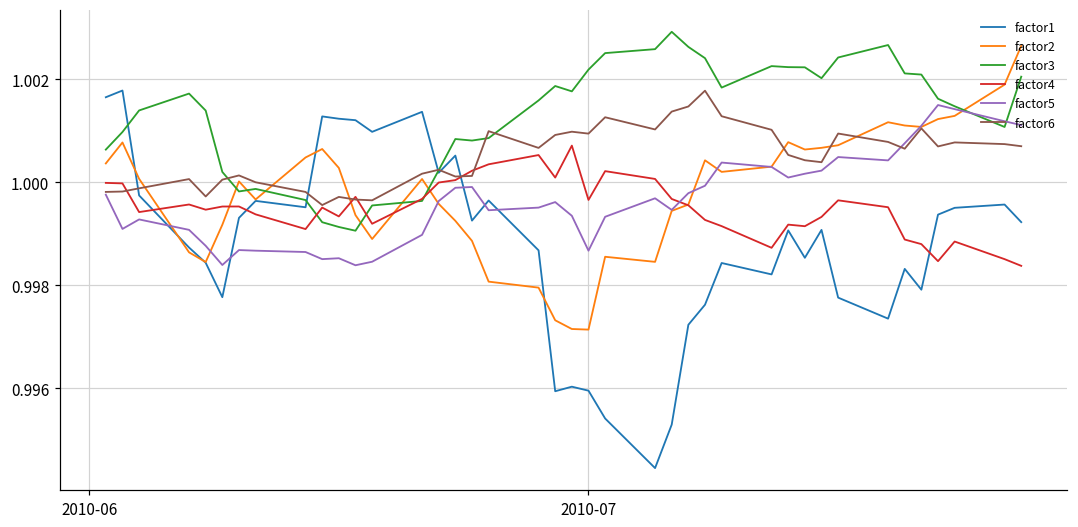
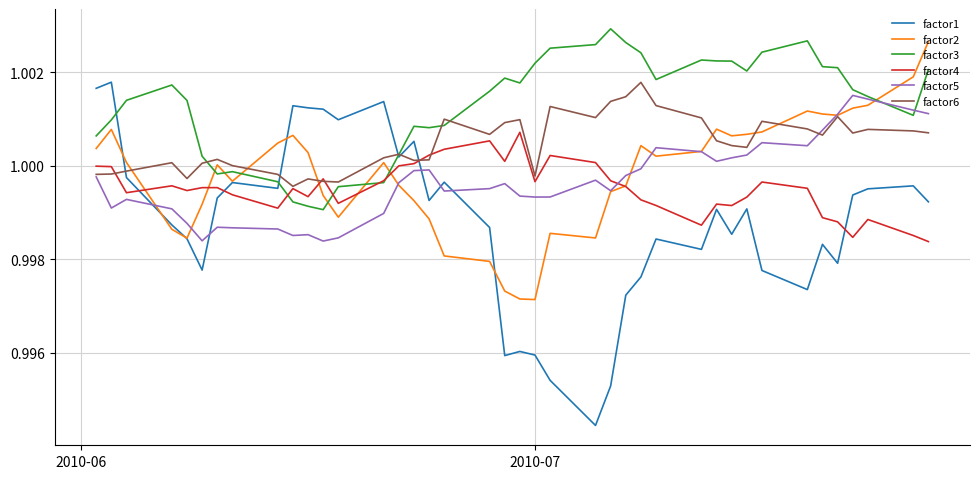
factor5, 2010-07: 0.9987 -> 0.9993
factor6, 2010-07: 1.0009 -> 0.9998
